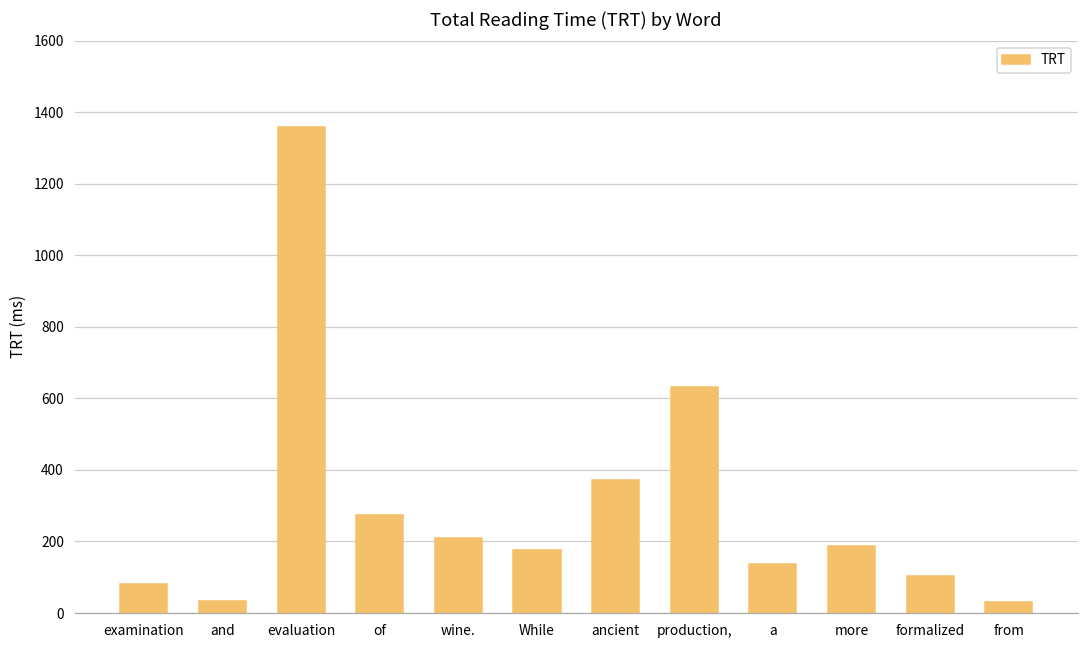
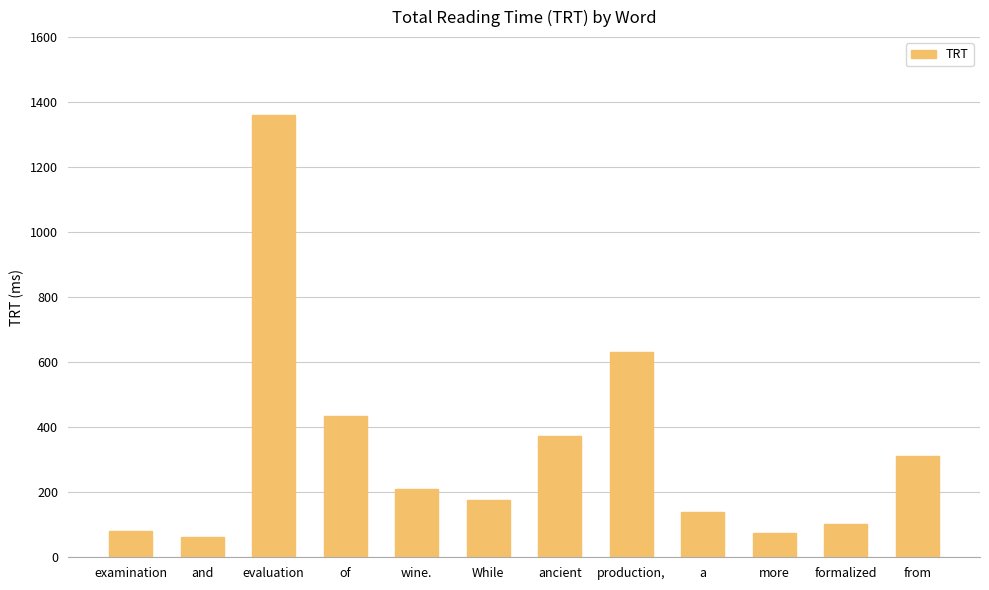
and: 30 -> 60
of: 280 -> 440
more: 190 -> 80
from: 30 -> 310
